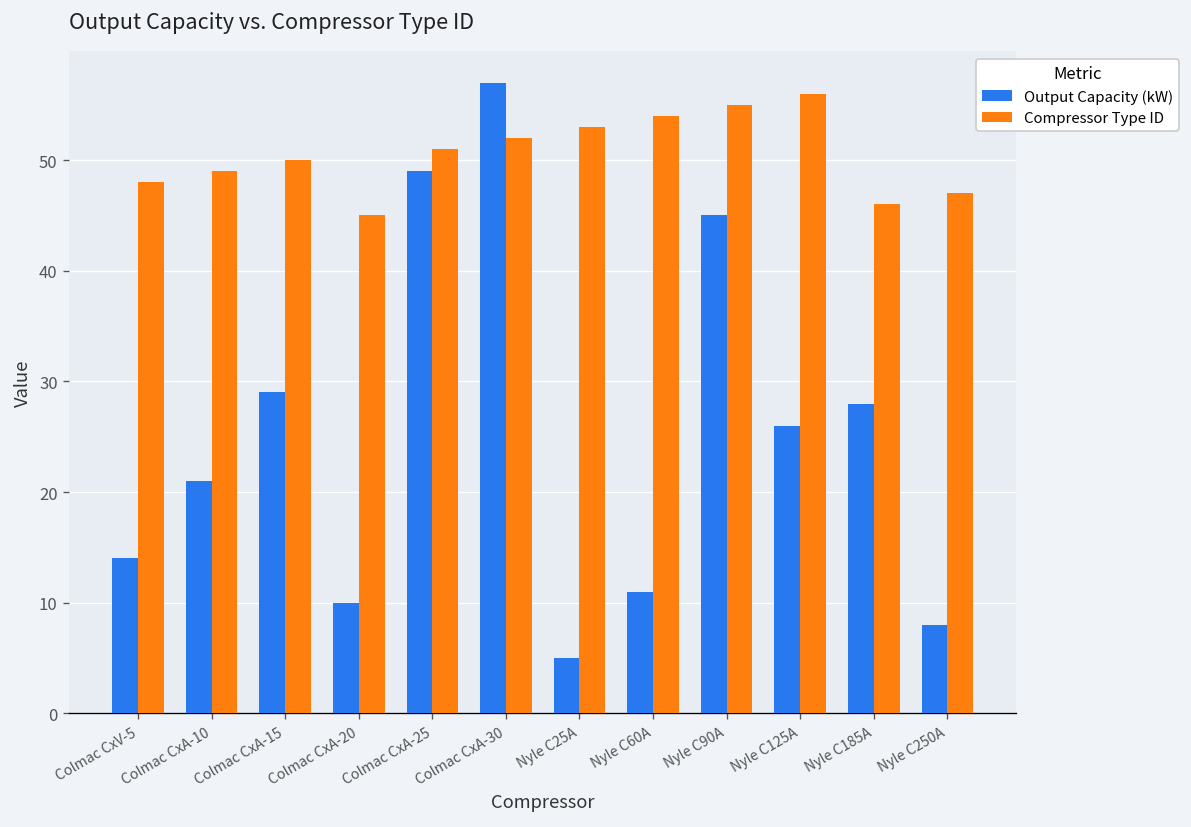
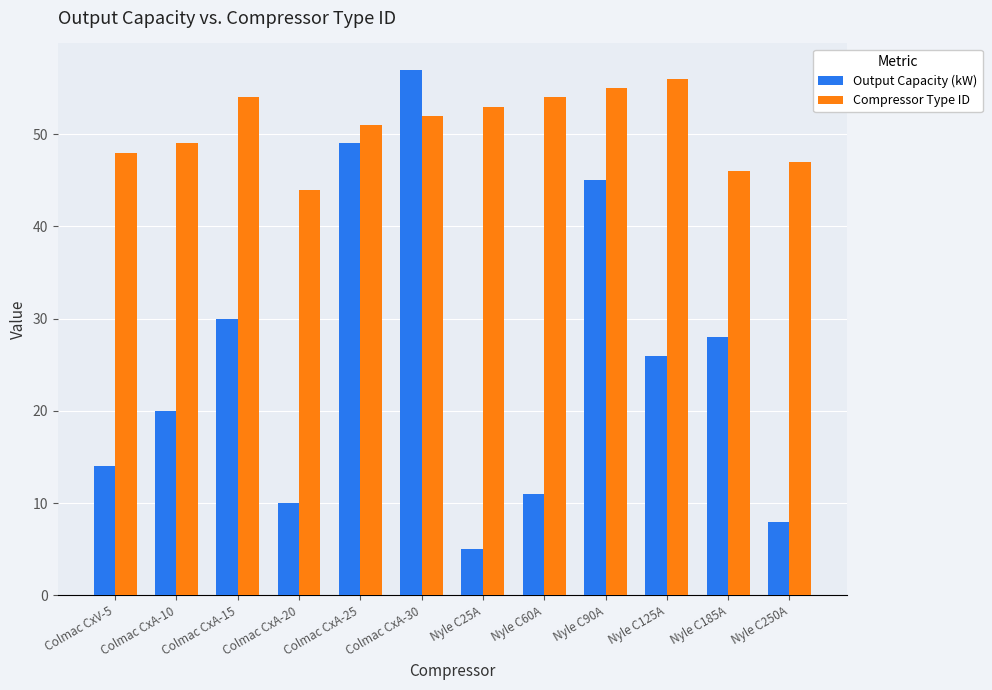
Output Capacity (kW), Colmac CxA-10: 21 -> 20
Output Capacity (kW), Colmac CxA-15: 29 -> 30
Compressor Type ID, Colmac CxA-15: 50 -> 54
Compressor Type ID, Colmac CxA-20: 45 -> 44
